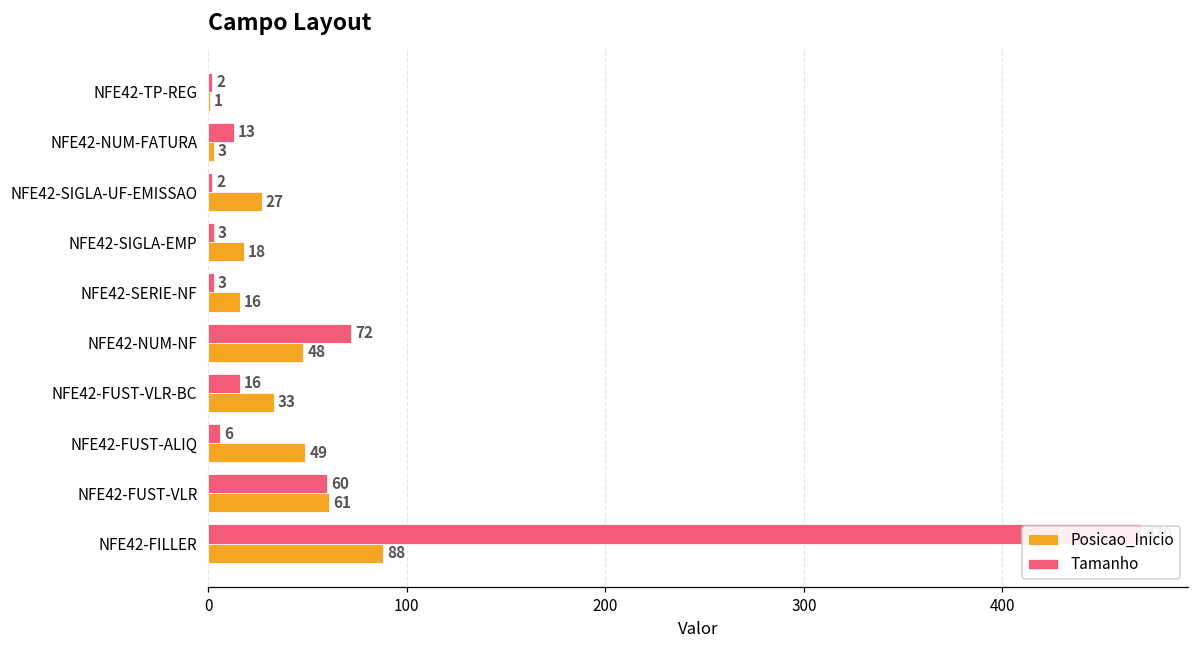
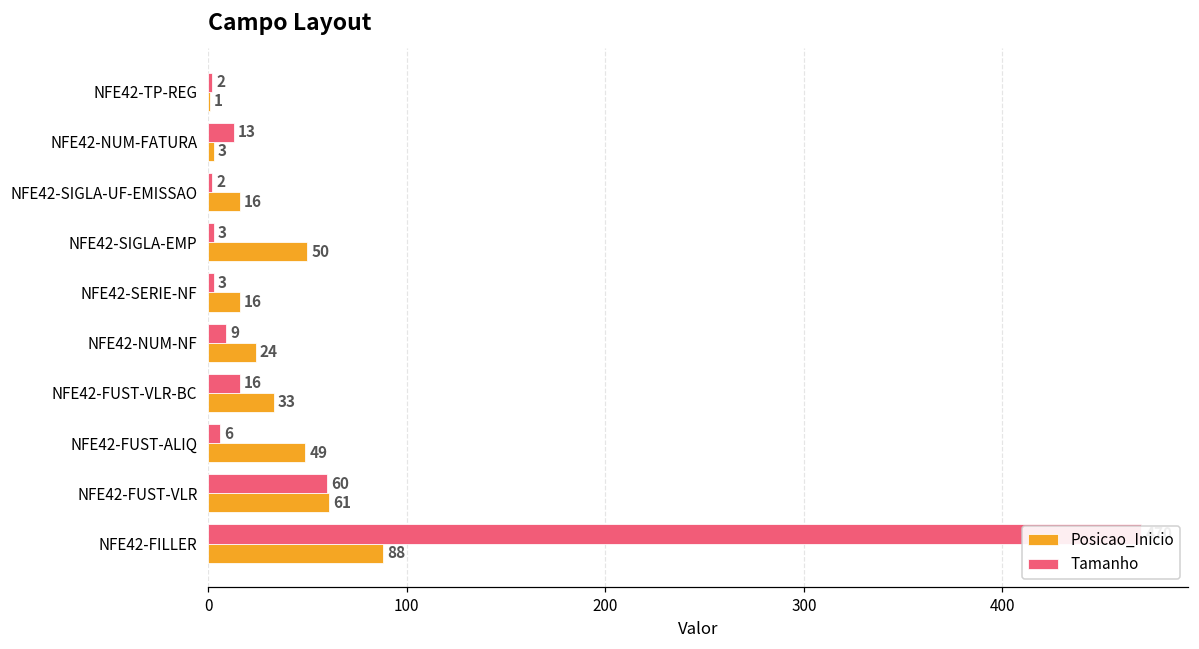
Posicao_Inicio, NFE42-SIGLA-UF-EMISSAO: 27 -> 16
Posicao_Inicio, NFE42-SIGLA-EMP: 18 -> 50
Tamanho, NFE42-NUM-NF: 72 -> 9
Posicao_Inicio, NFE42-NUM-NF: 48 -> 24
